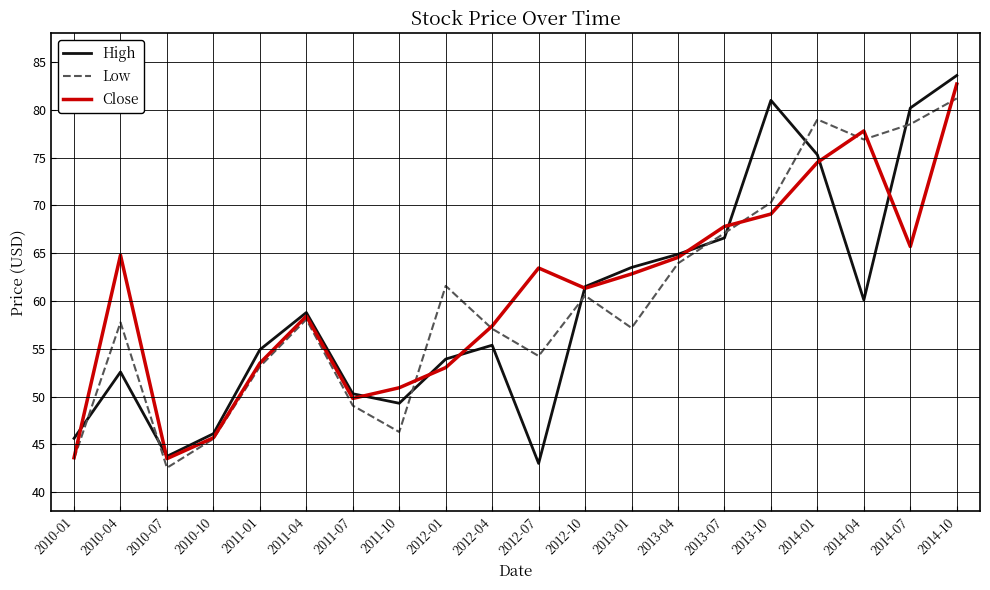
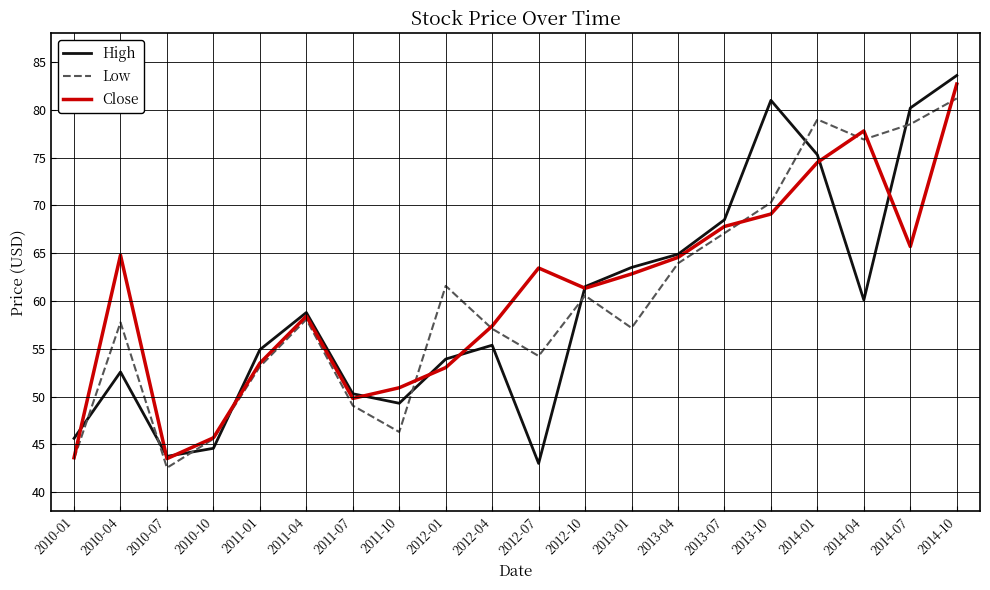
High, 2010-10: 46 -> 45
High, 2013-07: 67 -> 69
